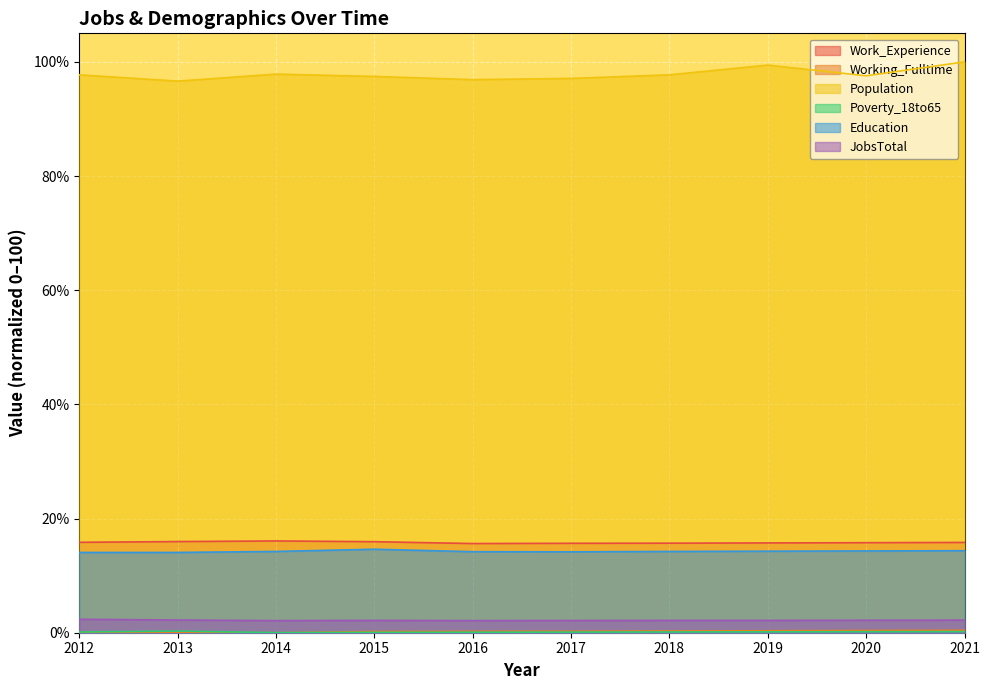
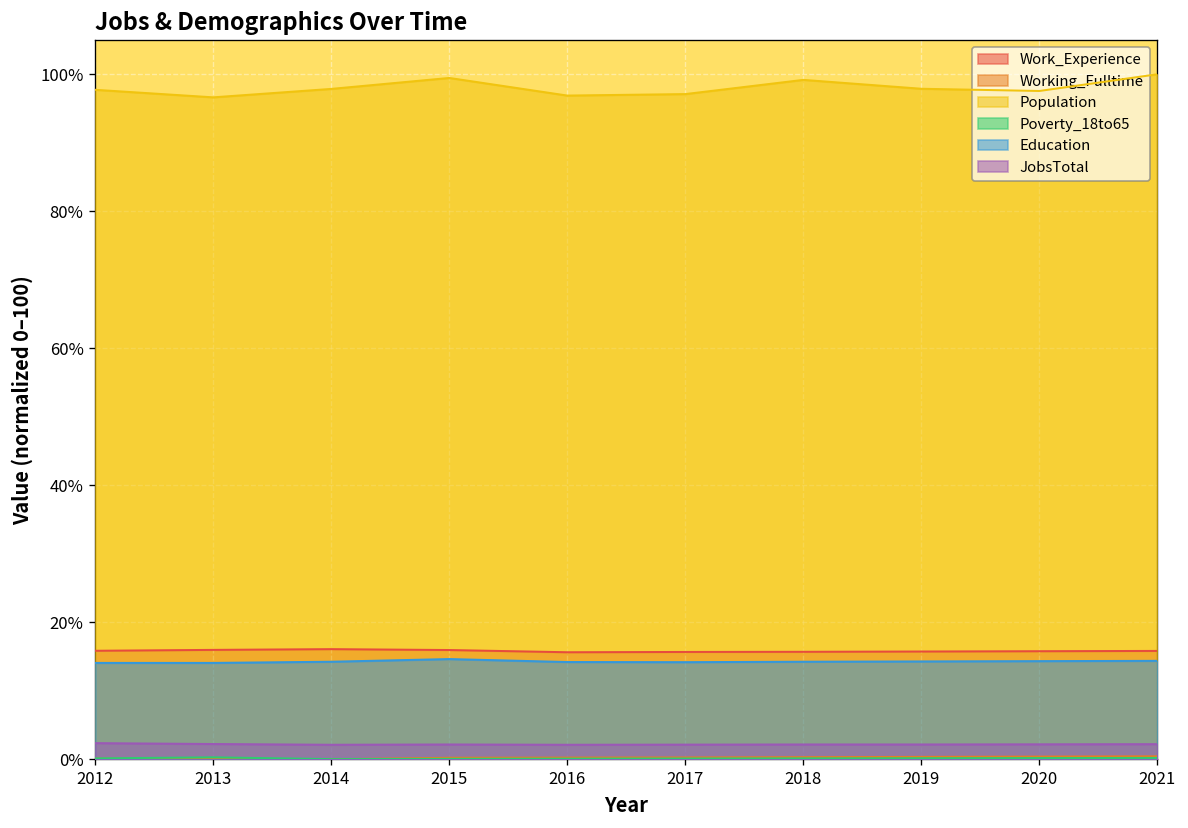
Population, 2015: 97% -> 99%
Population, 2018: 98% -> 99%
Population, 2019: 99% -> 98%
